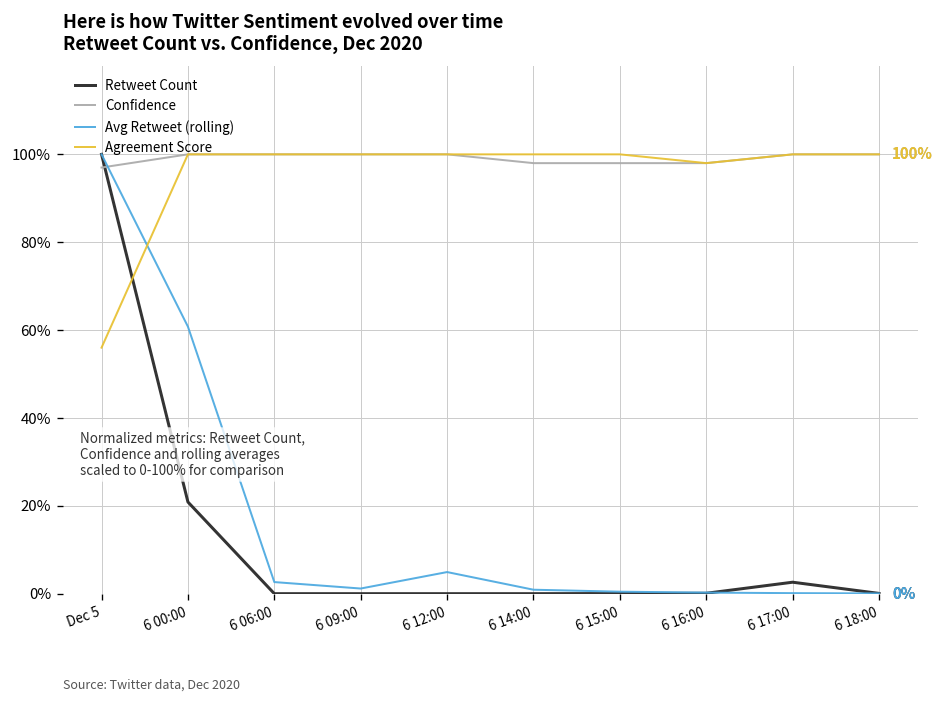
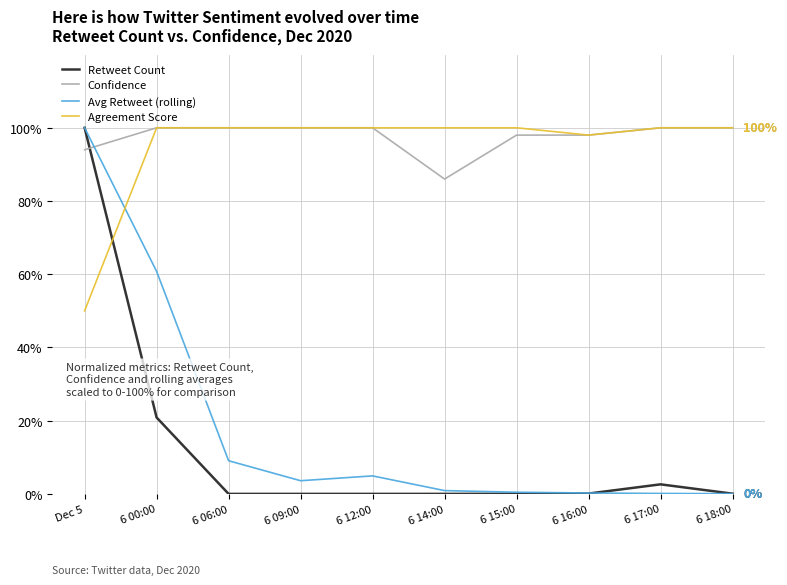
Confidence, Dec 5: 97% -> 94%
Agreement Score, Dec 5: 56% -> 50%
Avg Retweet (rolling), 6 06:00: 3% -> 9%
Avg Retweet (rolling), 6 09:00: 1% -> 4%
Confidence, 6 14:00: 98% -> 86%
